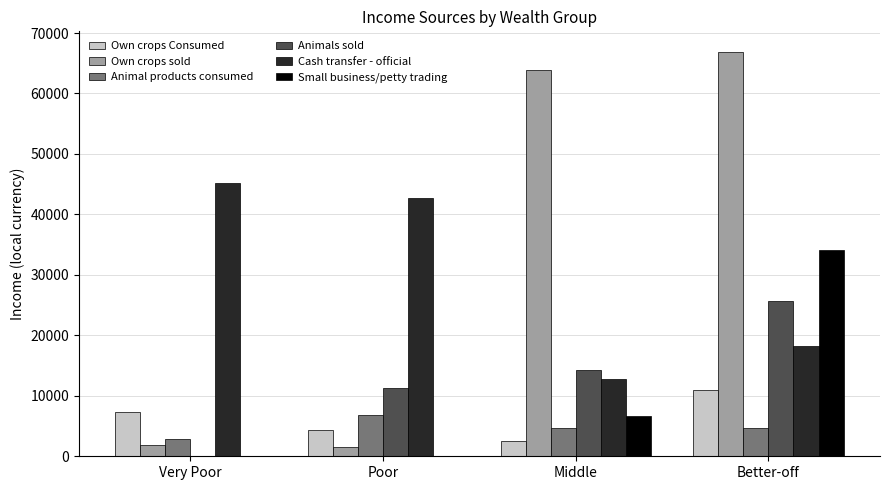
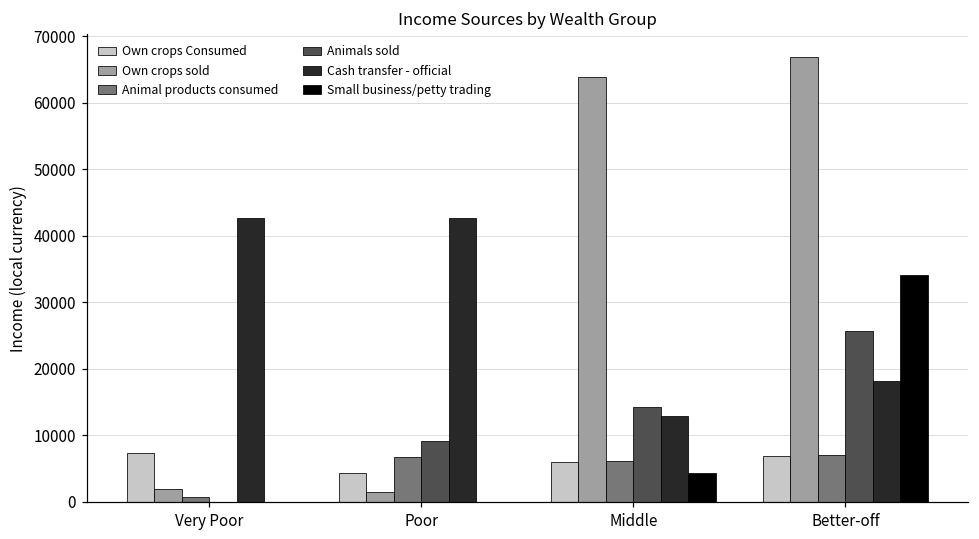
Animal products consumed, Very Poor: 3000 -> 1000
Cash transfer - official, Very Poor: 45000 -> 43000
Animals sold, Poor: 11000 -> 9000
Own crops Consumed, Middle: 3000 -> 6000
Animal products consumed, Middle: 5000 -> 6000
Small business/petty trading, Middle: 7000 -> 4000
Own crops Consumed, Better-off: 11000 -> 7000
Animal products consumed, Better-off: 5000 -> 7000
